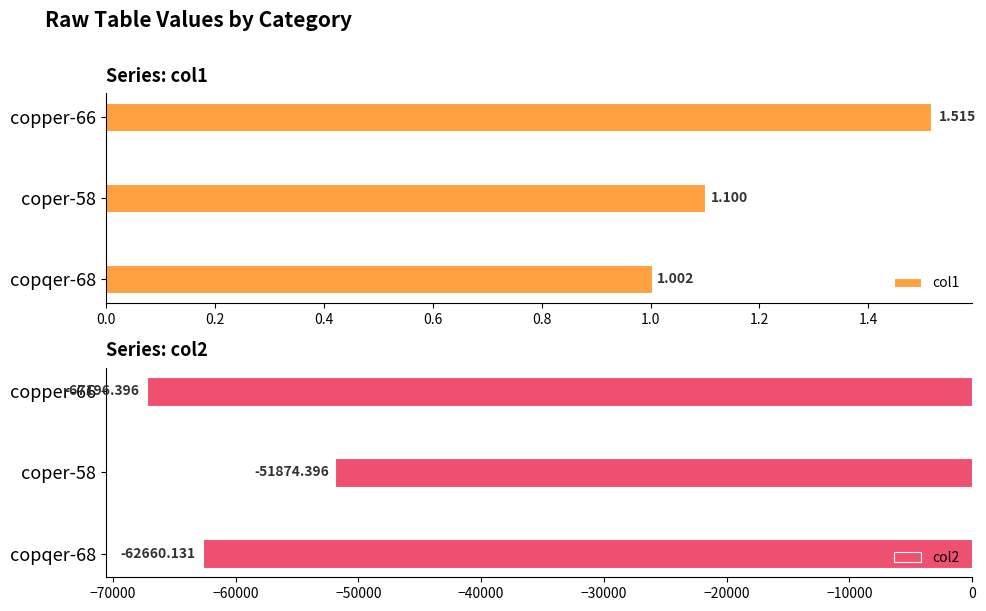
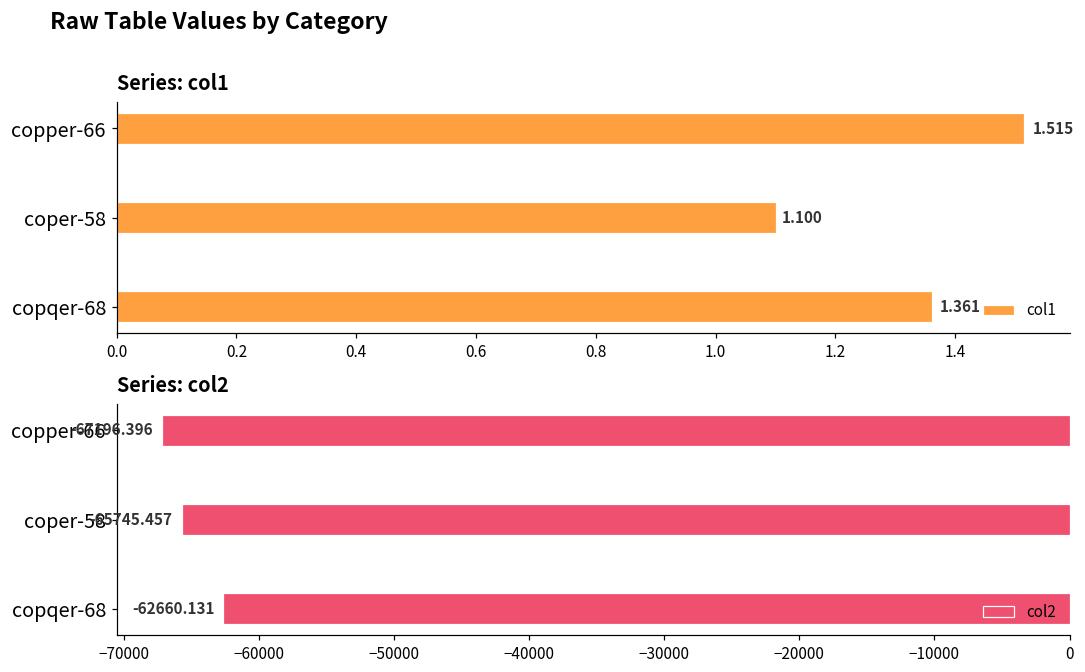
Series: col1, copqer-68: 1.002 -> 1.361
Series: col2, coper-58: -51874.396 -> -65745.457
